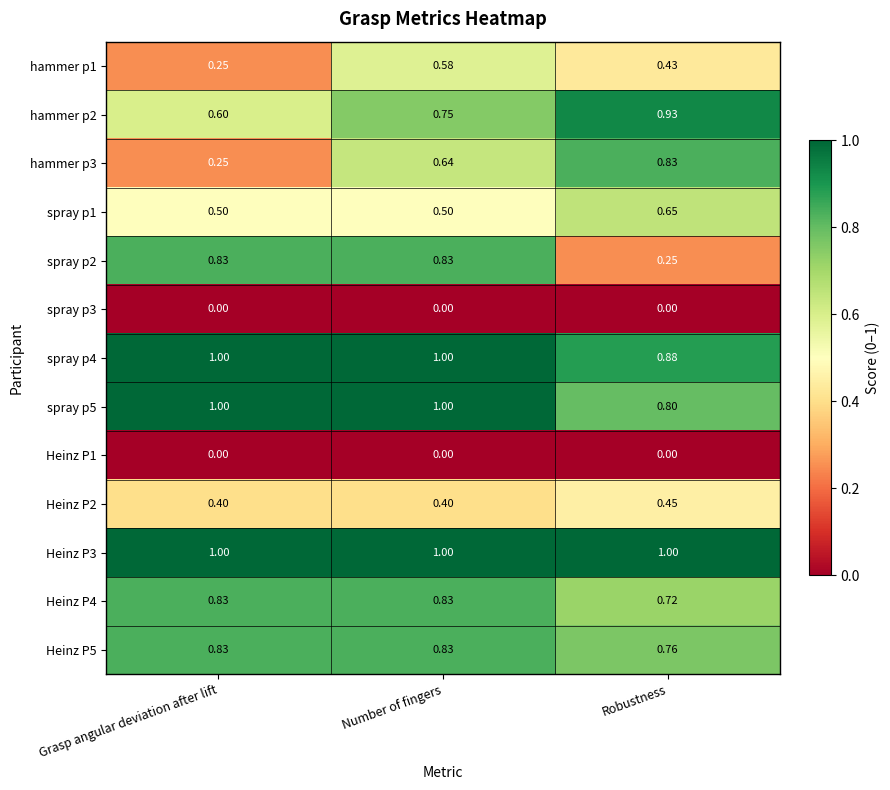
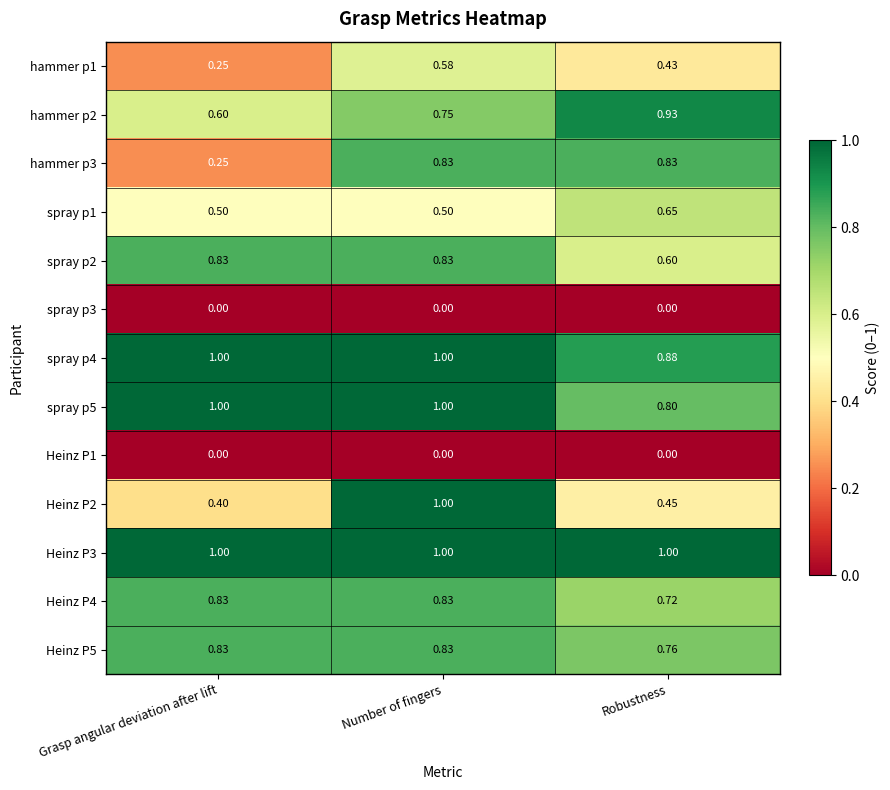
hammer p3, Number of fingers: 0.64 -> 0.83
spray p2, Robustness: 0.25 -> 0.60
Heinz P2, Number of fingers: 0.40 -> 1.00
